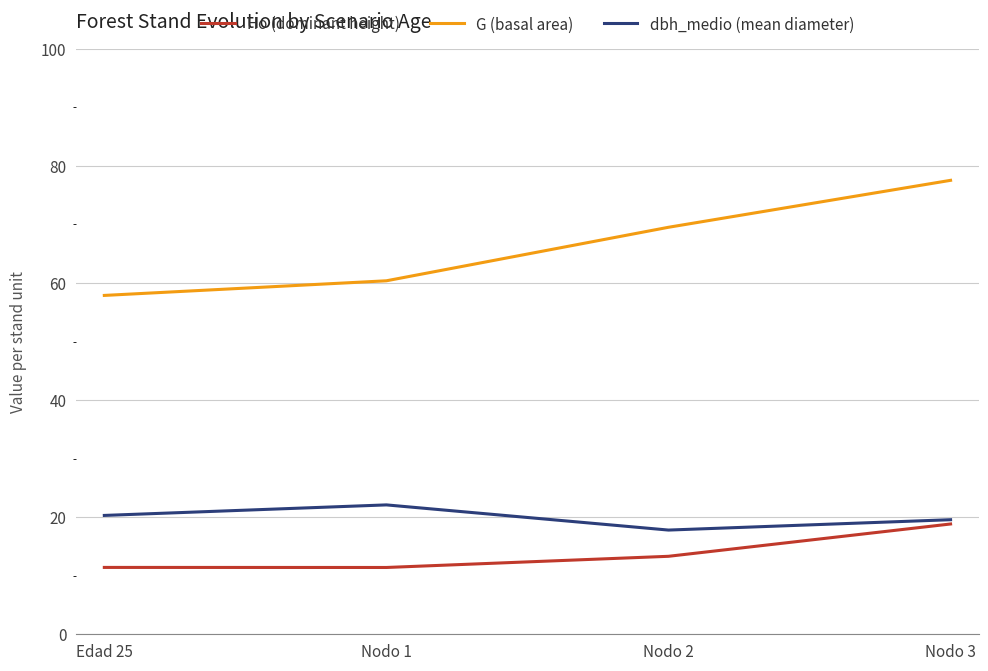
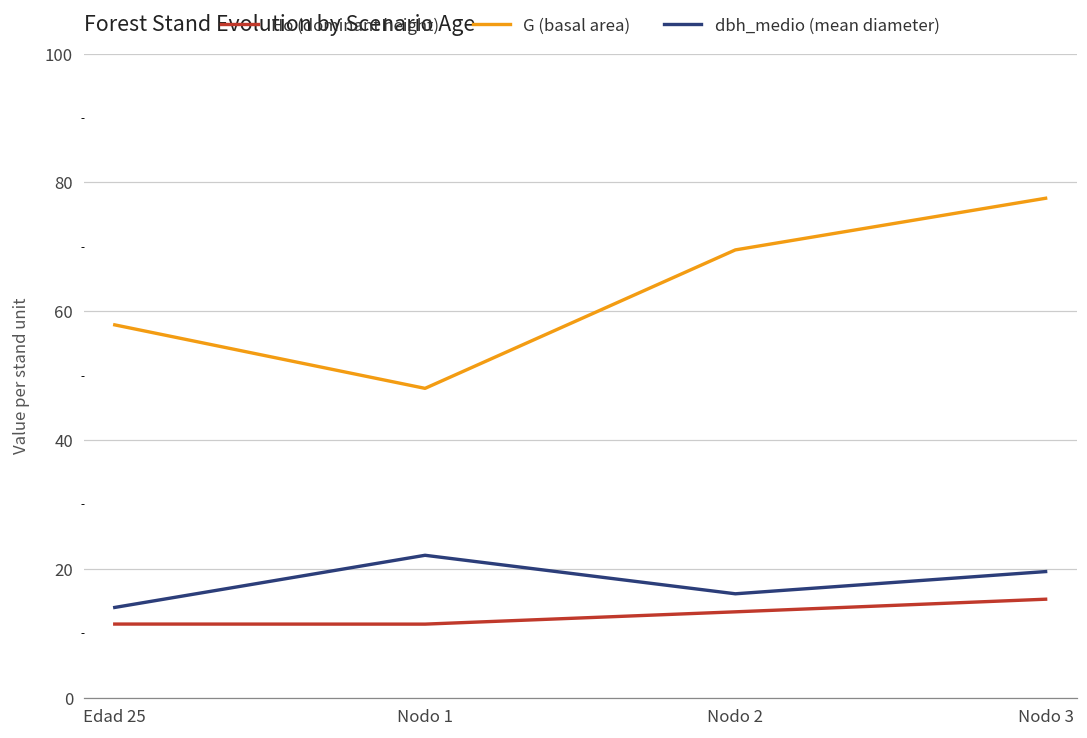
dbh_medio (mean diameter), Edad 25: 20 -> 14
G (basal area), Nodo 1: 60 -> 48
dbh_medio (mean diameter), Nodo 2: 18 -> 16
Ho (dominant height), Nodo 3: 19 -> 15
